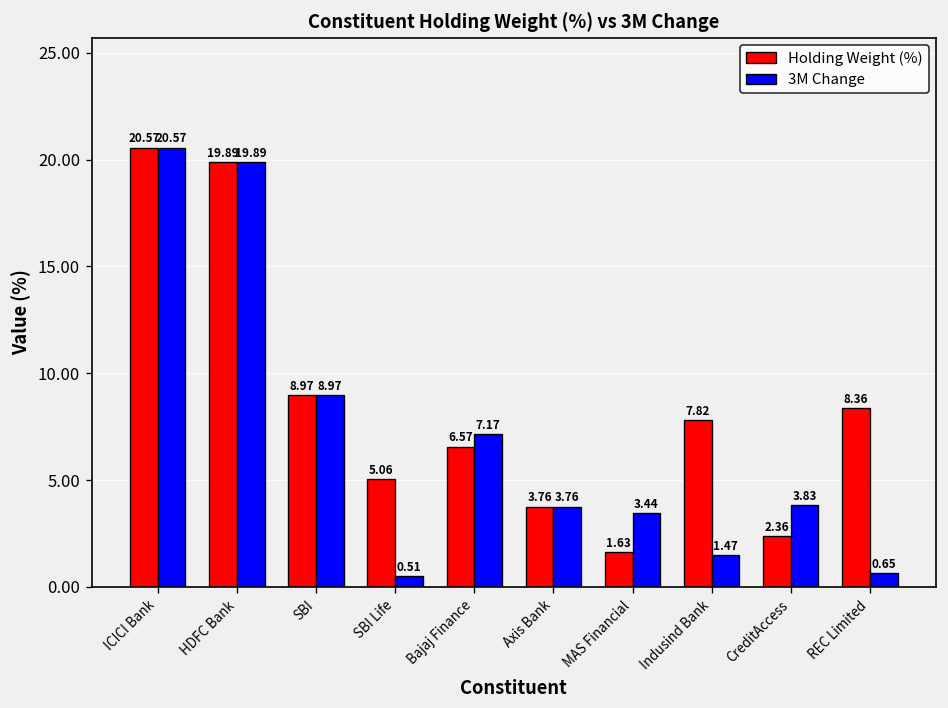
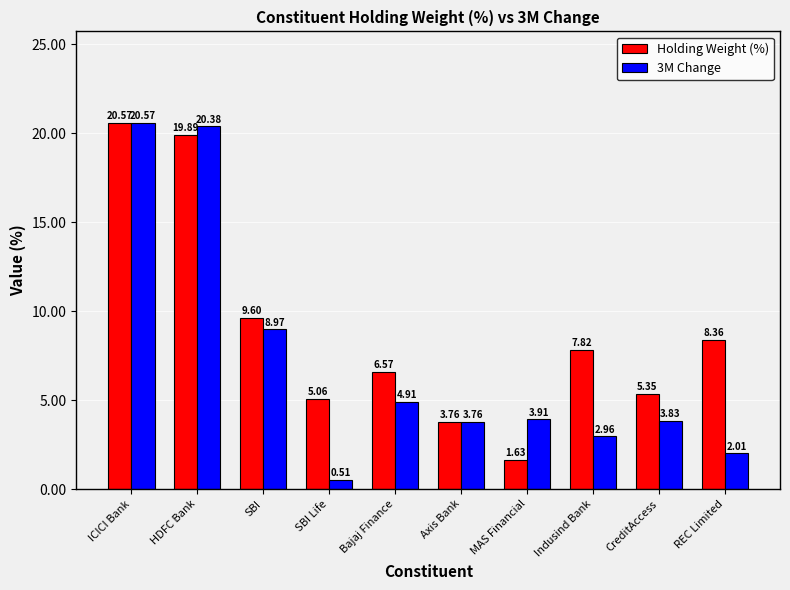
3M Change, HDFC Bank: 19.89 -> 20.38
Holding Weight (%), SBI: 8.97 -> 9.60
3M Change, Bajaj Finance: 7.17 -> 4.91
3M Change, MAS Financial: 3.44 -> 3.91
3M Change, Indusind Bank: 1.47 -> 2.96
Holding Weight (%), CreditAccess: 2.36 -> 5.35
3M Change, REC Limited: 0.65 -> 2.01
